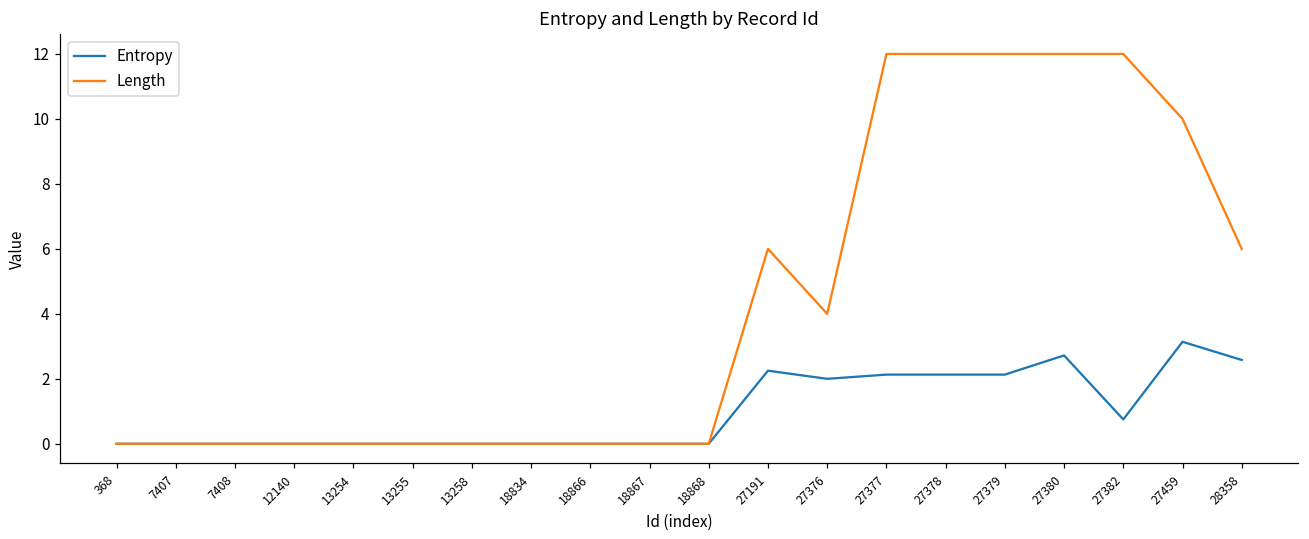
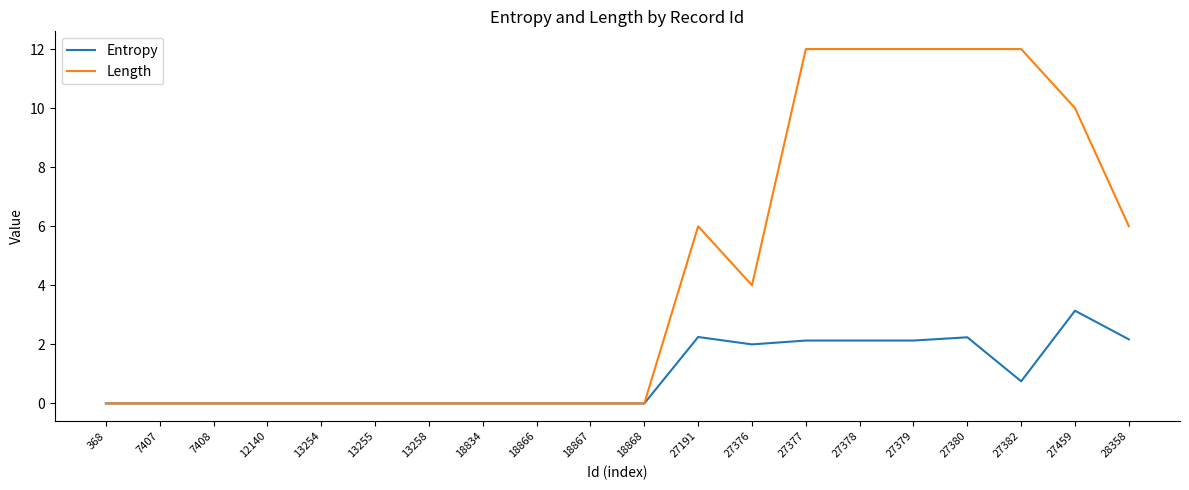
Entropy, 27380: 2.7 -> 2.2
Entropy, 28358: 2.6 -> 2.2
